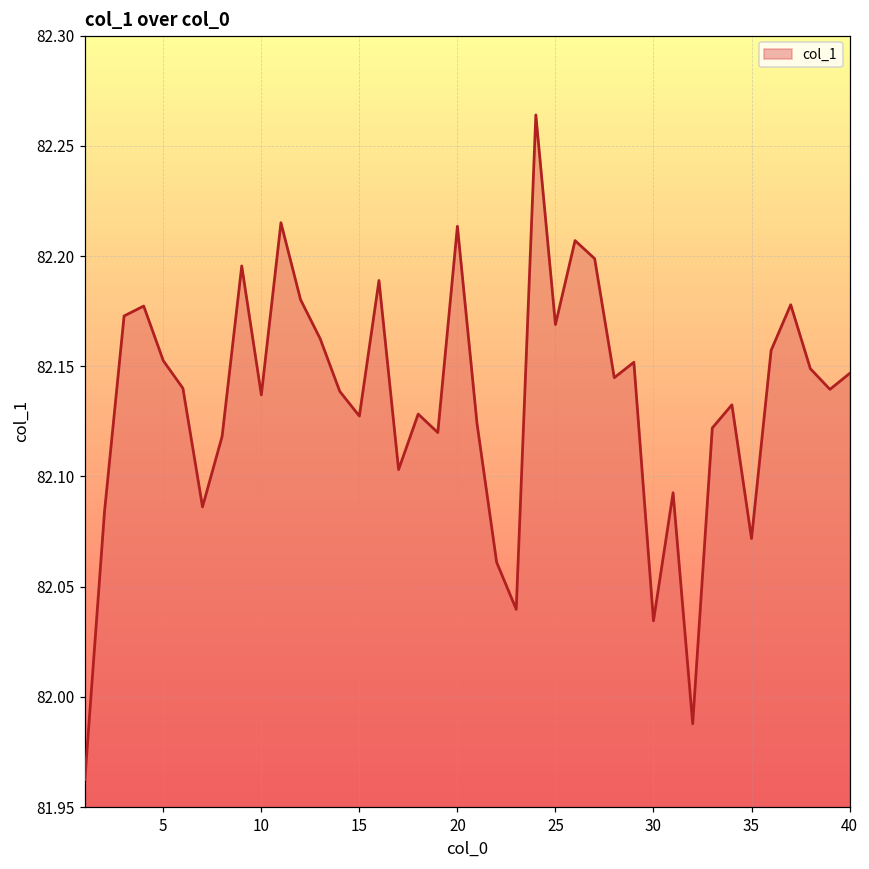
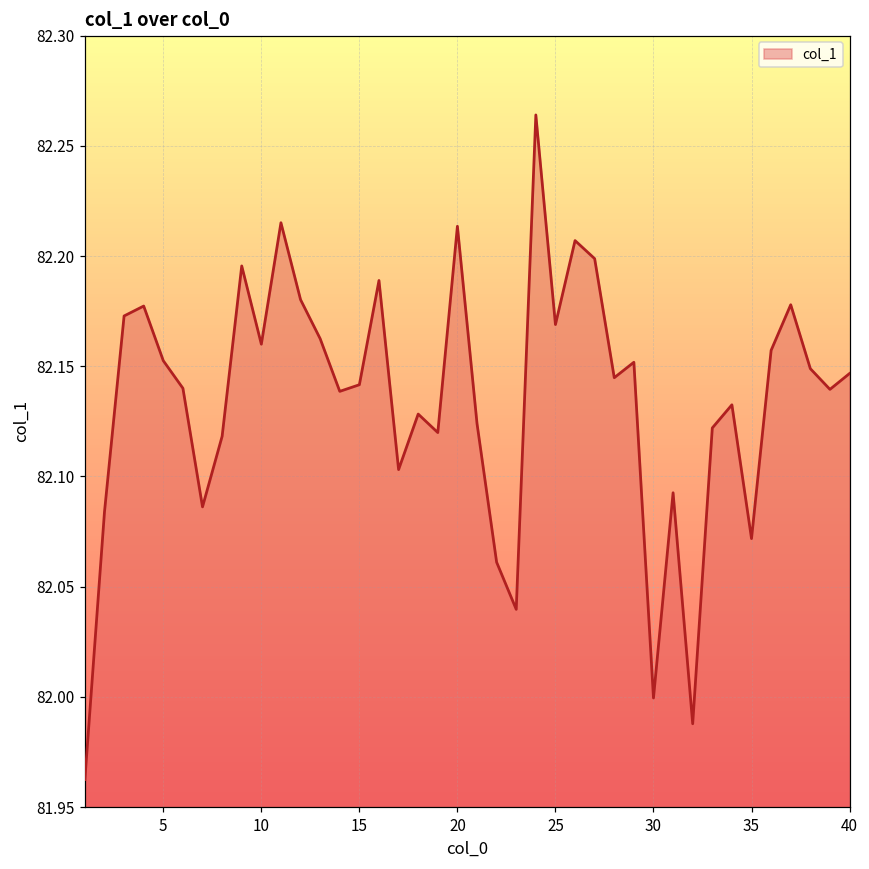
10: 82.137 -> 82.160
15: 82.127 -> 82.142
30: 82.035 -> 82.000
